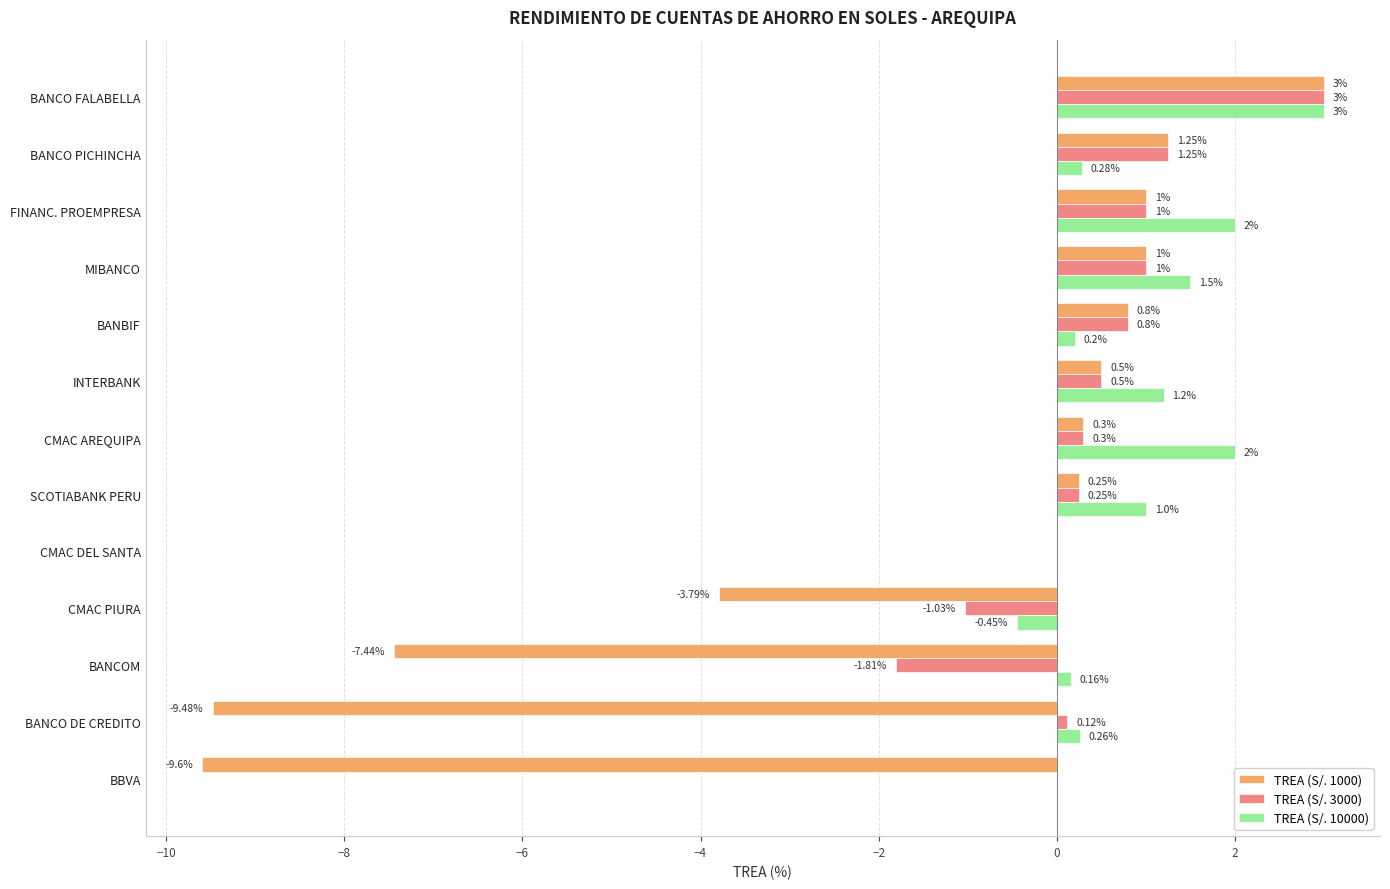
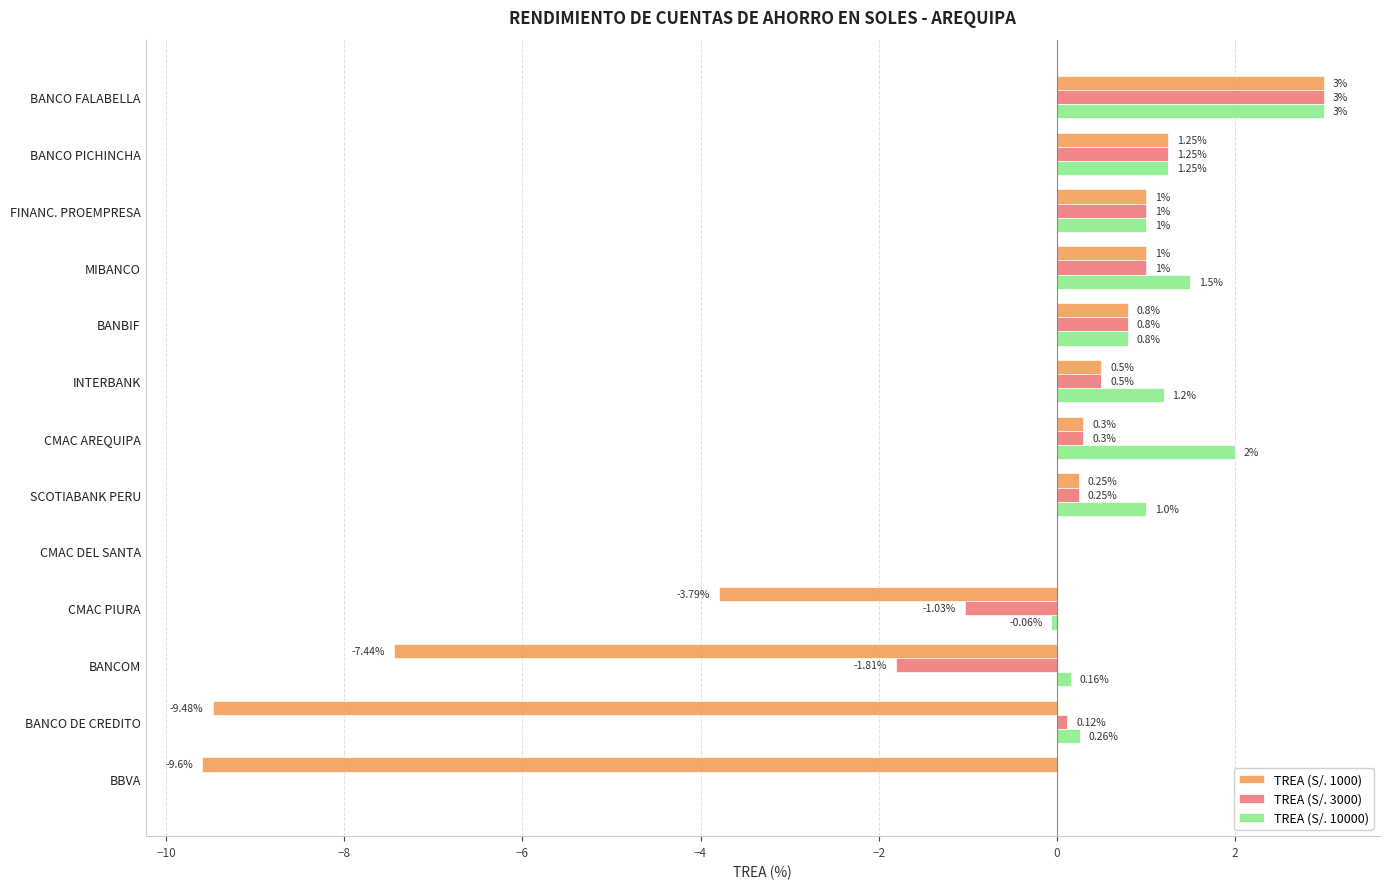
TREA (S/. 10000), BANCO PICHINCHA: 0.28% -> 1.25%
TREA (S/. 10000), FINANC. PROEMPRESA: 2% -> 1%
TREA (S/. 10000), BANBIF: 0.2% -> 0.8%
TREA (S/. 10000), CMAC PIURA: -0.45% -> -0.06%
